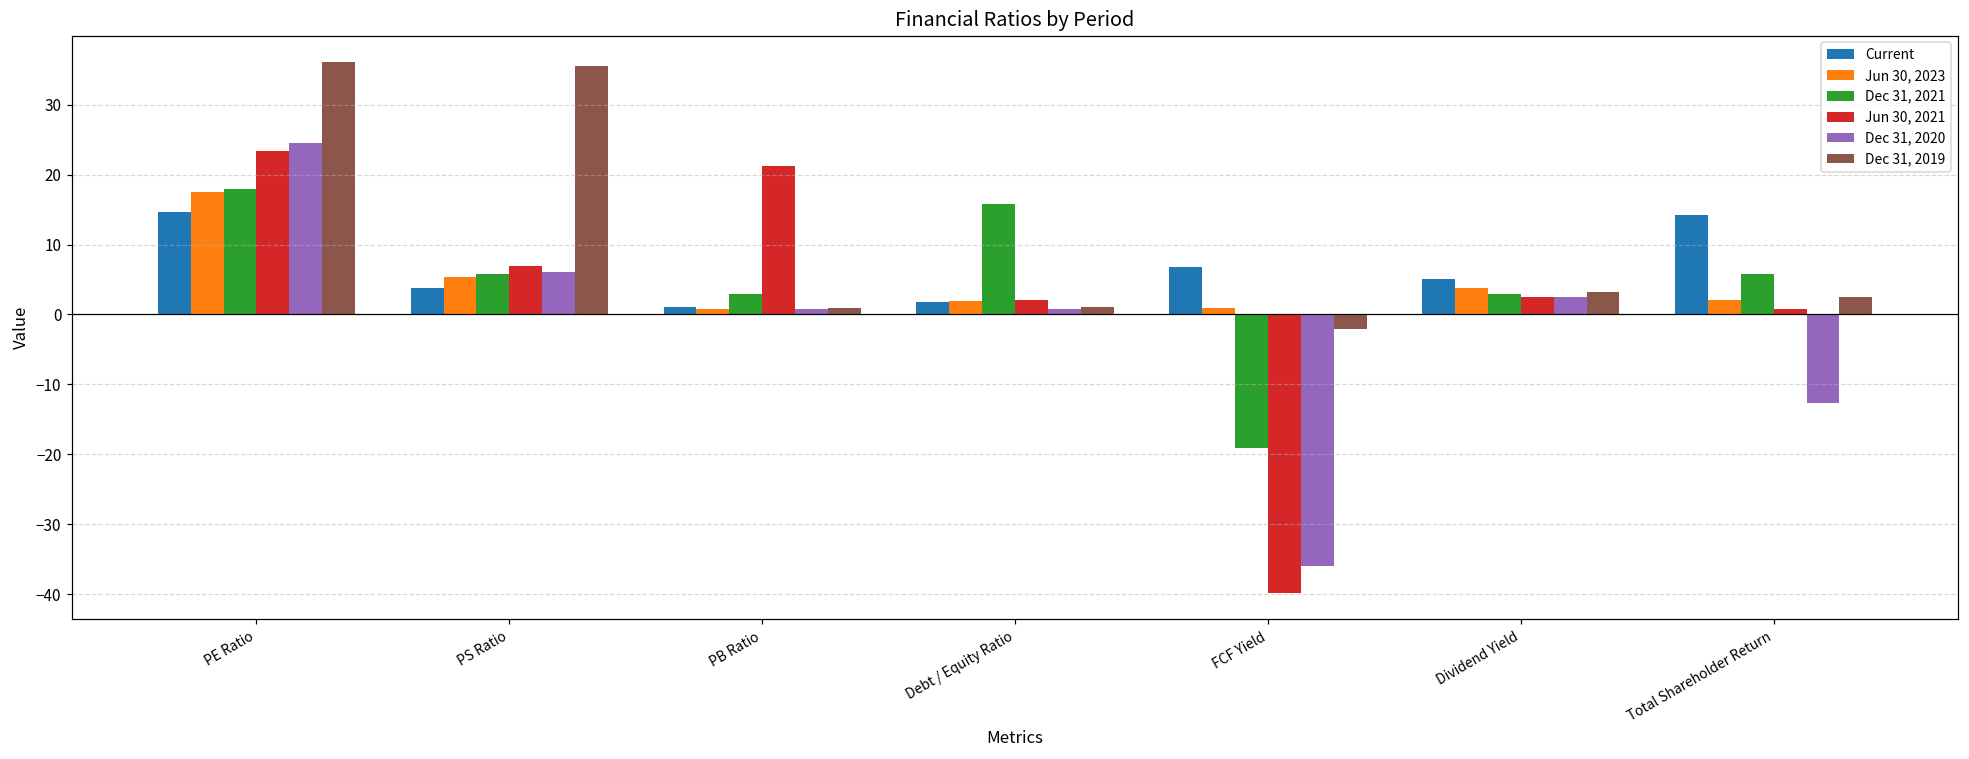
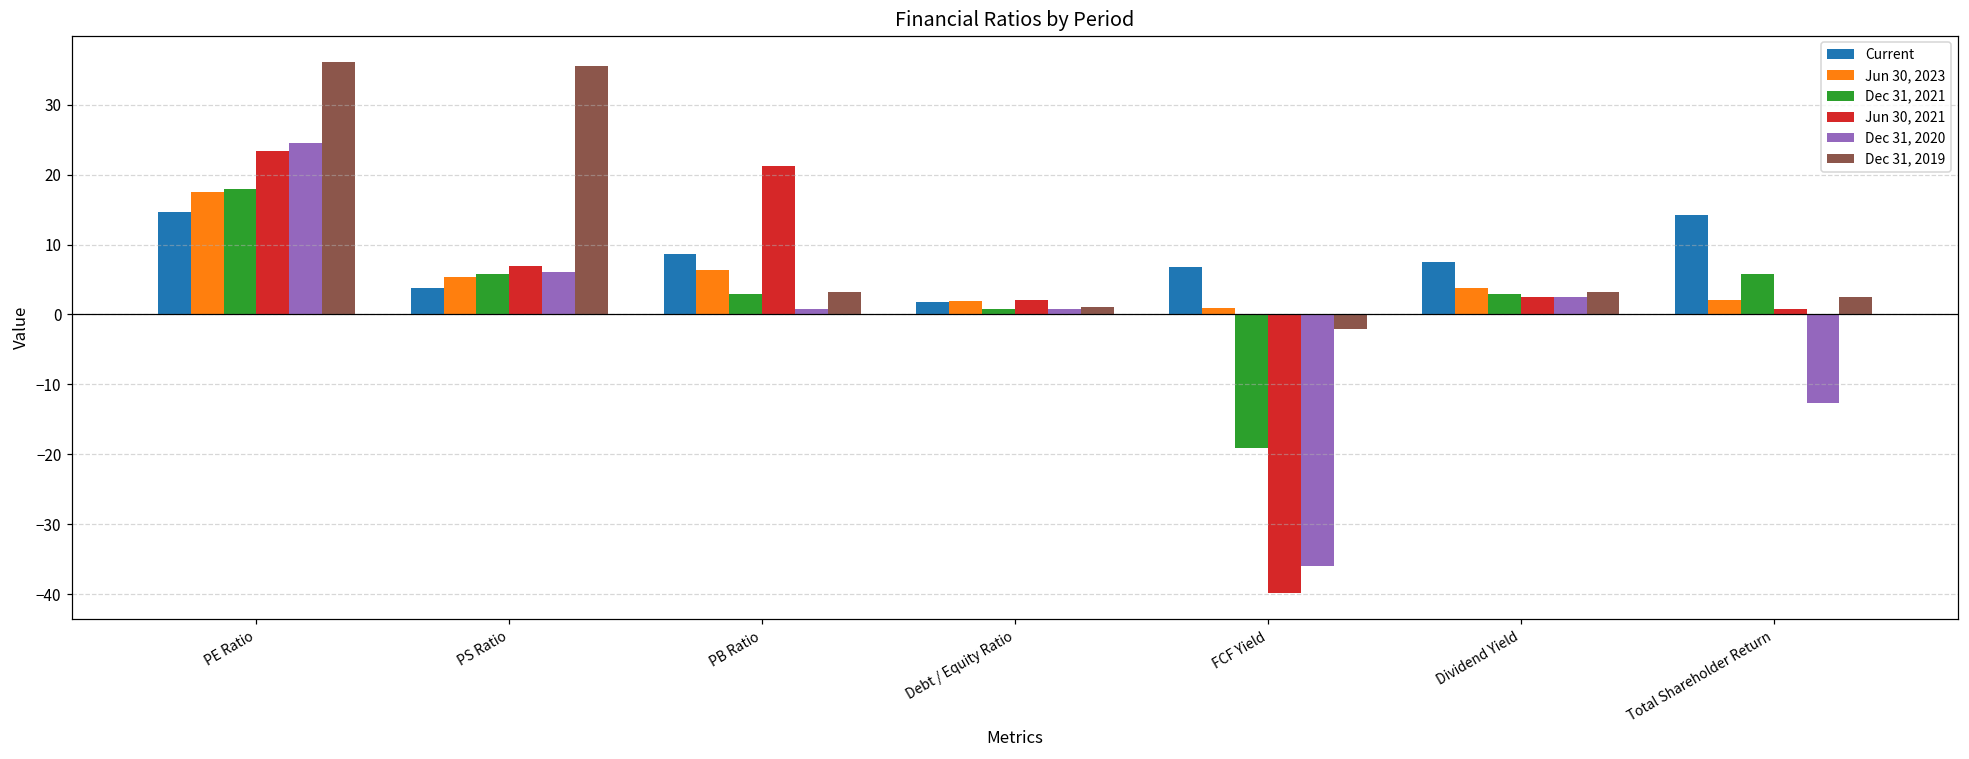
Current, PB Ratio: 1 -> 9
Jun 30, 2023, PB Ratio: 1 -> 6
Dec 31, 2019, PB Ratio: 1 -> 3
Dec 31, 2021, Debt / Equity Ratio: 16 -> 1
Current, Dividend Yield: 5 -> 8
